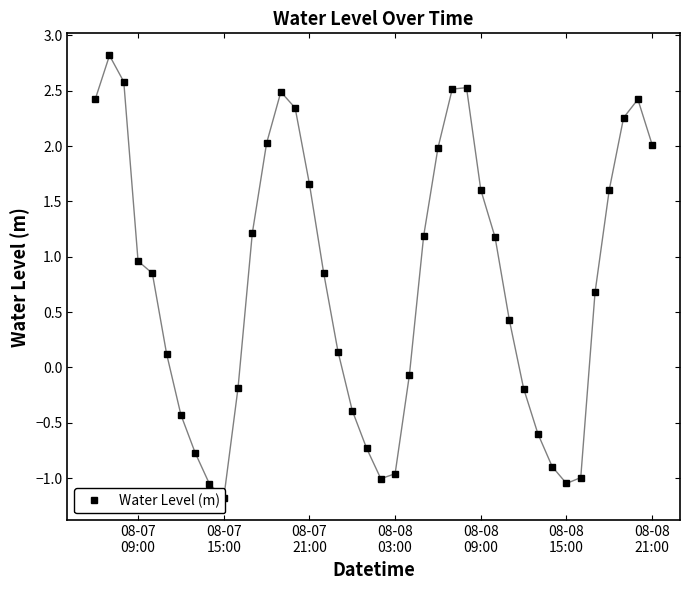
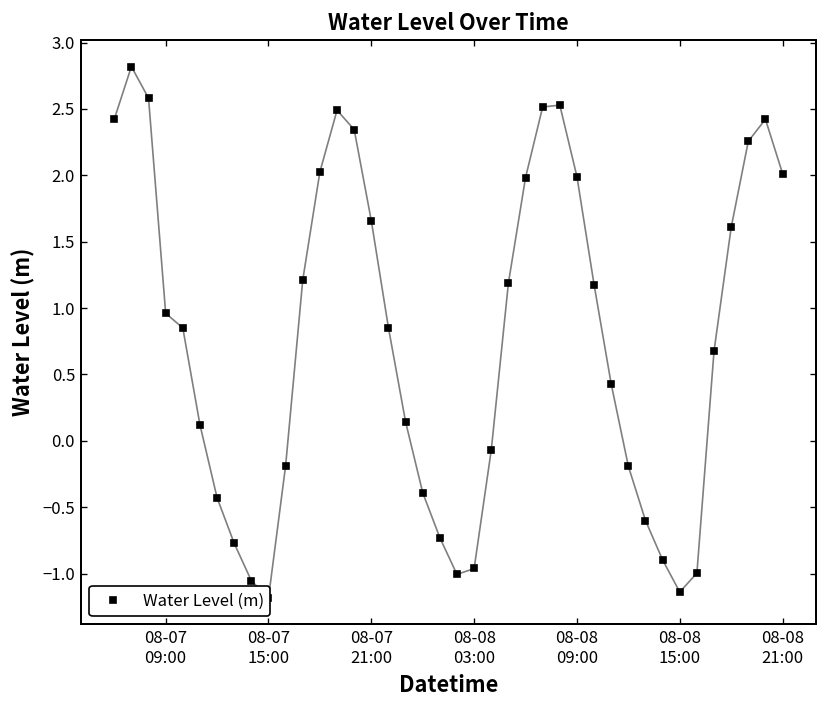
08-08 09:00: 1.60 -> 1.99
08-08 15:00: -1.05 -> -1.14
